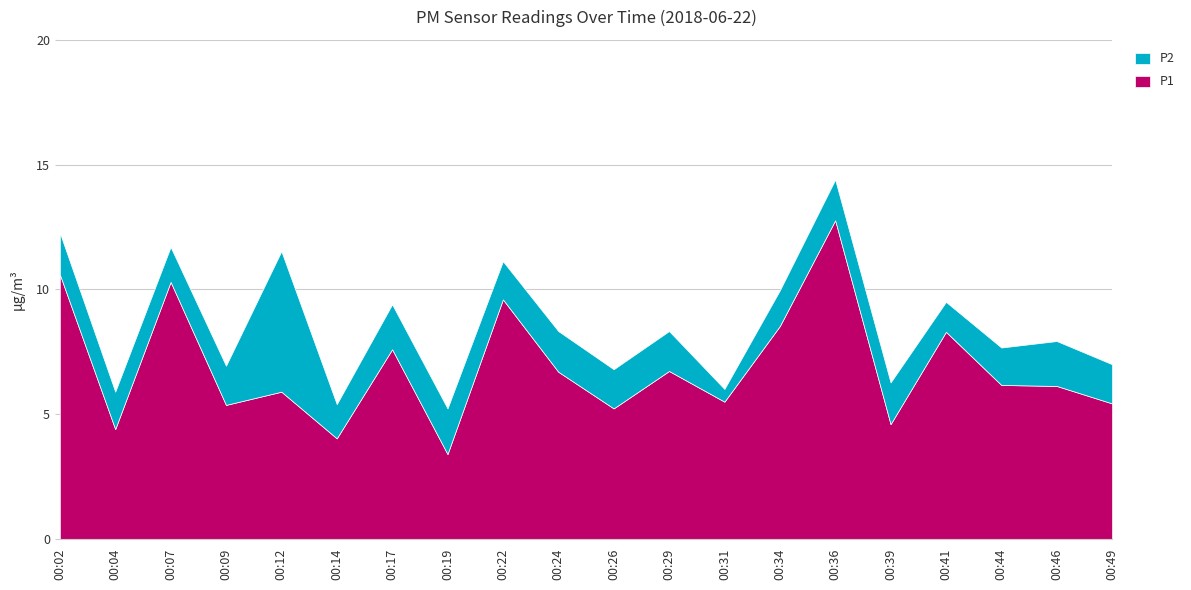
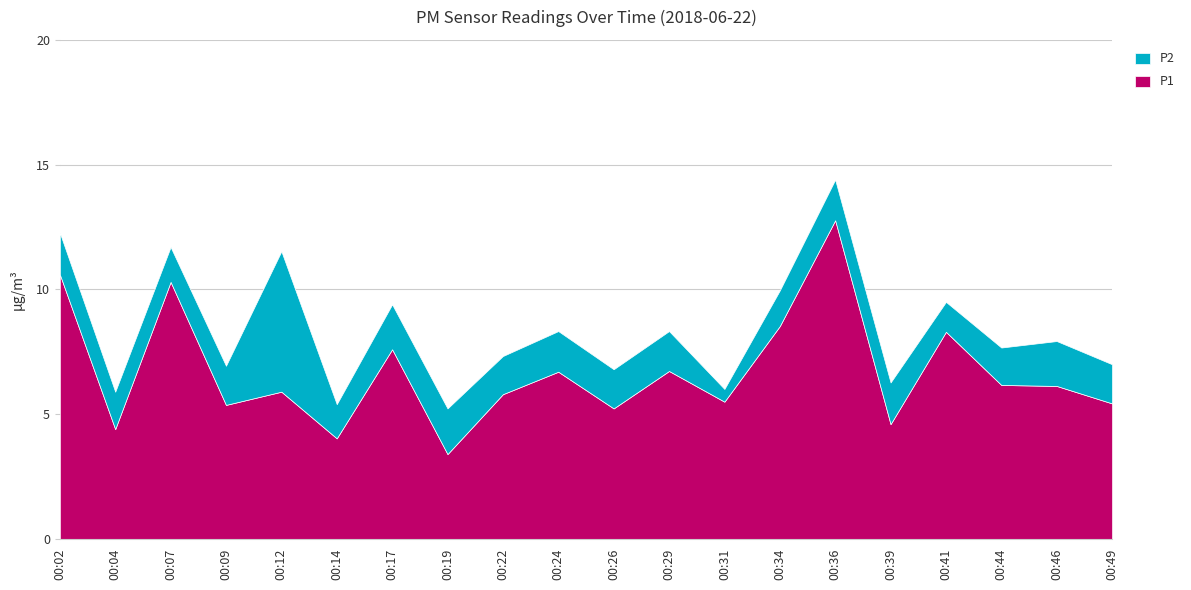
P1, 00:22: 9.6 -> 5.8
